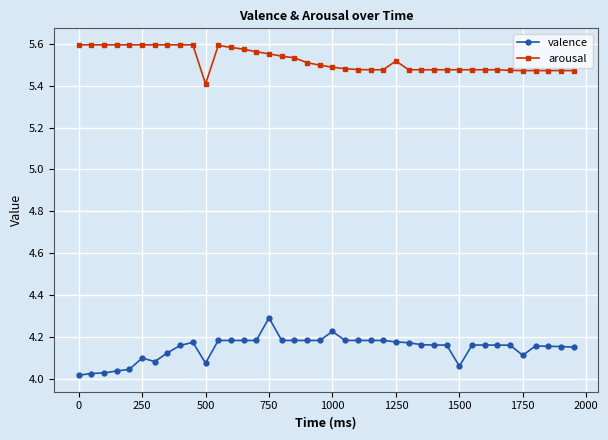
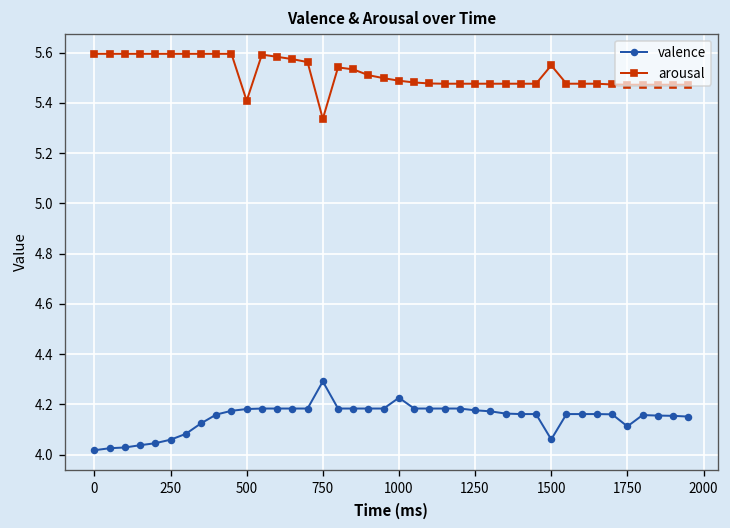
valence, 250: 4.10 -> 4.06
valence, 500: 4.08 -> 4.18
arousal, 750: 5.55 -> 5.34
arousal, 1250: 5.52 -> 5.48
arousal, 1500: 5.48 -> 5.55
